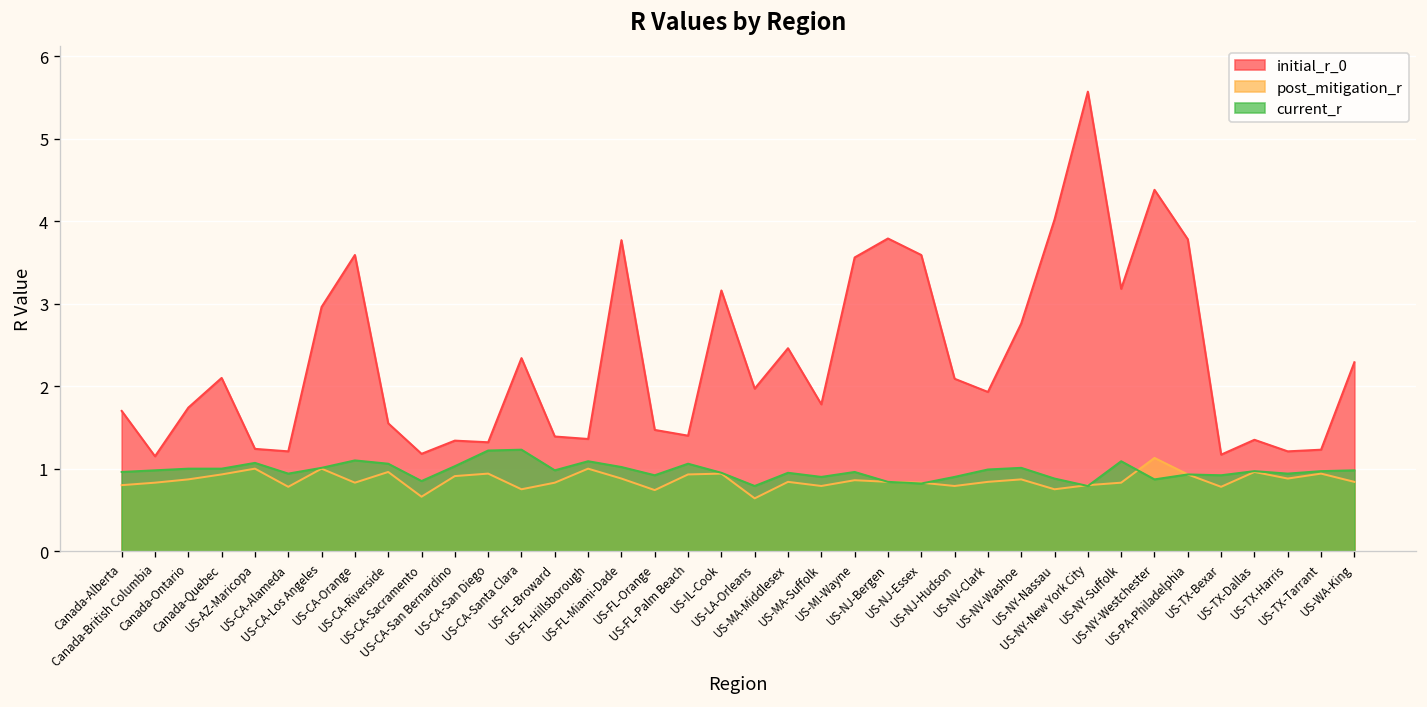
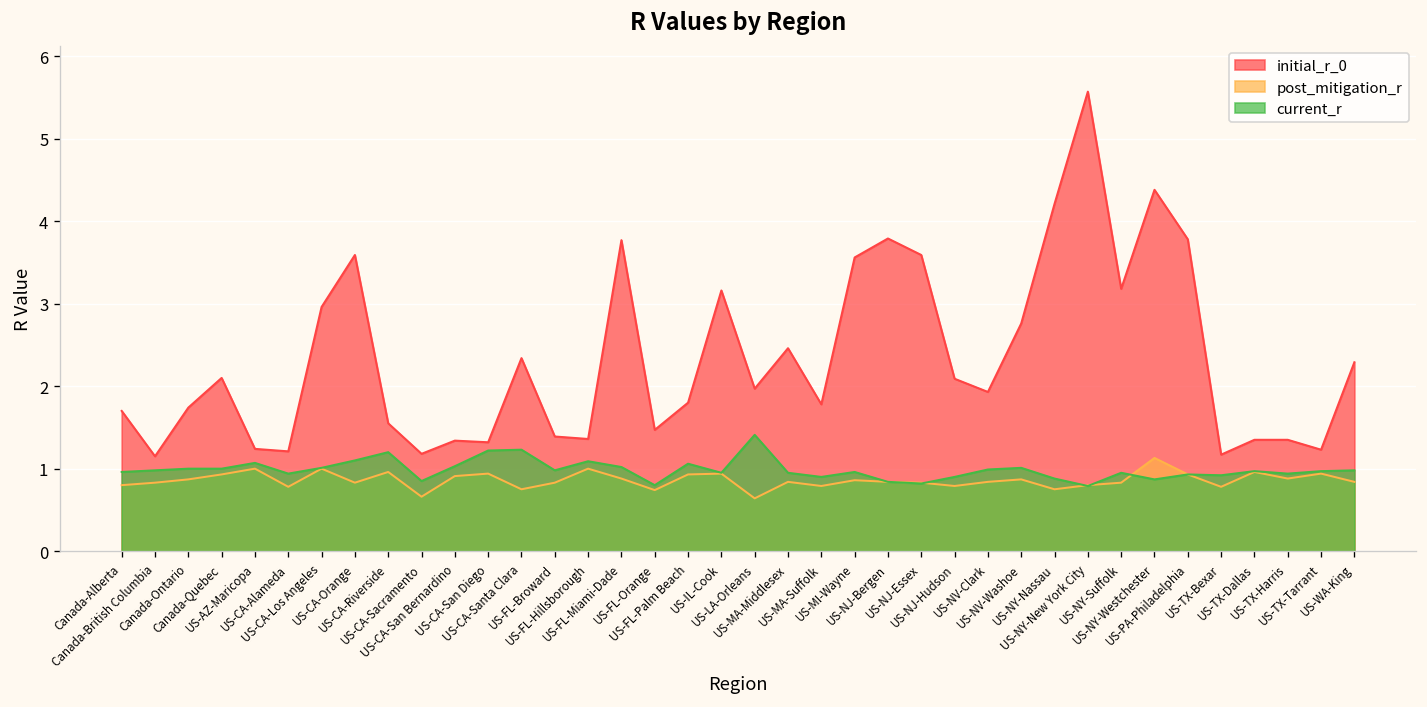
current_r, US-CA-Riverside: 1.1 -> 1.2
current_r, US-FL-Orange: 0.9 -> 0.8
initial_r_0, US-FL-Palm Beach: 1.4 -> 1.8
current_r, US-LA-Orleans: 0.8 -> 1.4
initial_r_0, US-NY-Nassau: 4.0 -> 4.2
current_r, US-NY-Suffolk: 1.1 -> 1.0
initial_r_0, US-TX-Harris: 1.2 -> 1.4
